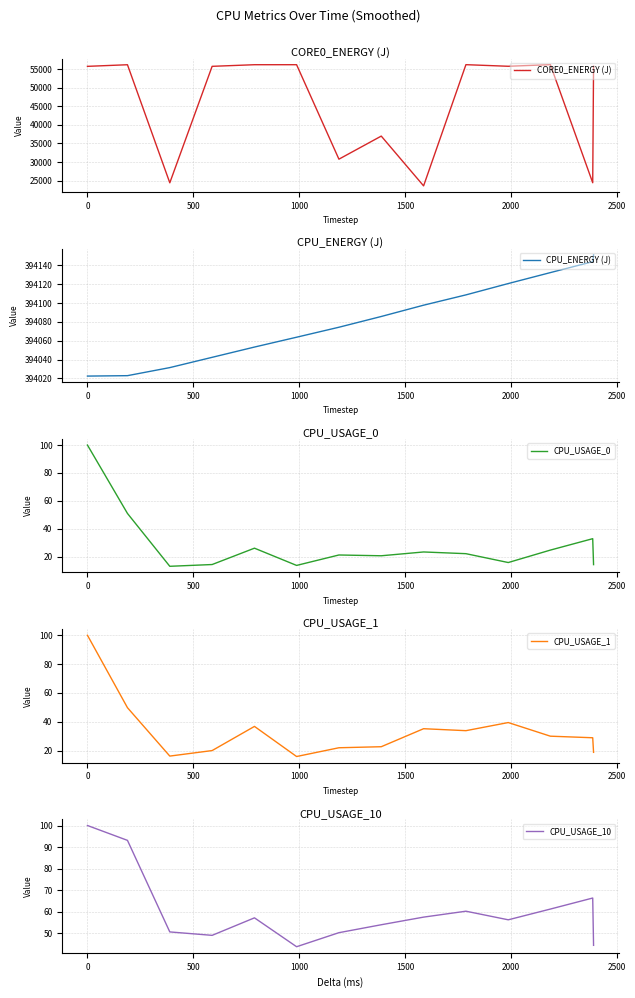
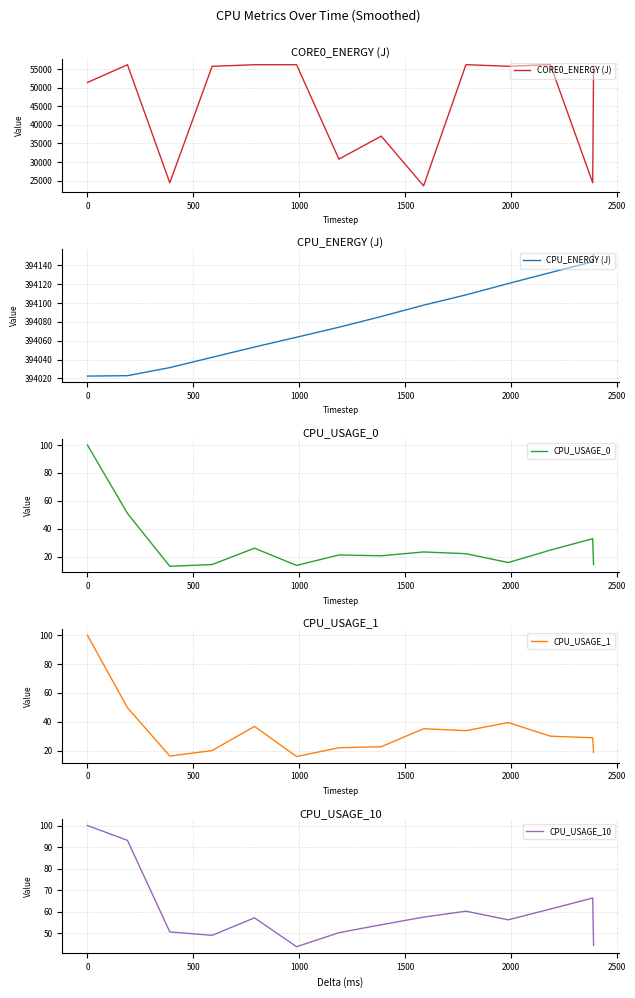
CORE0_ENERGY (J), 0: 56000 -> 51000
